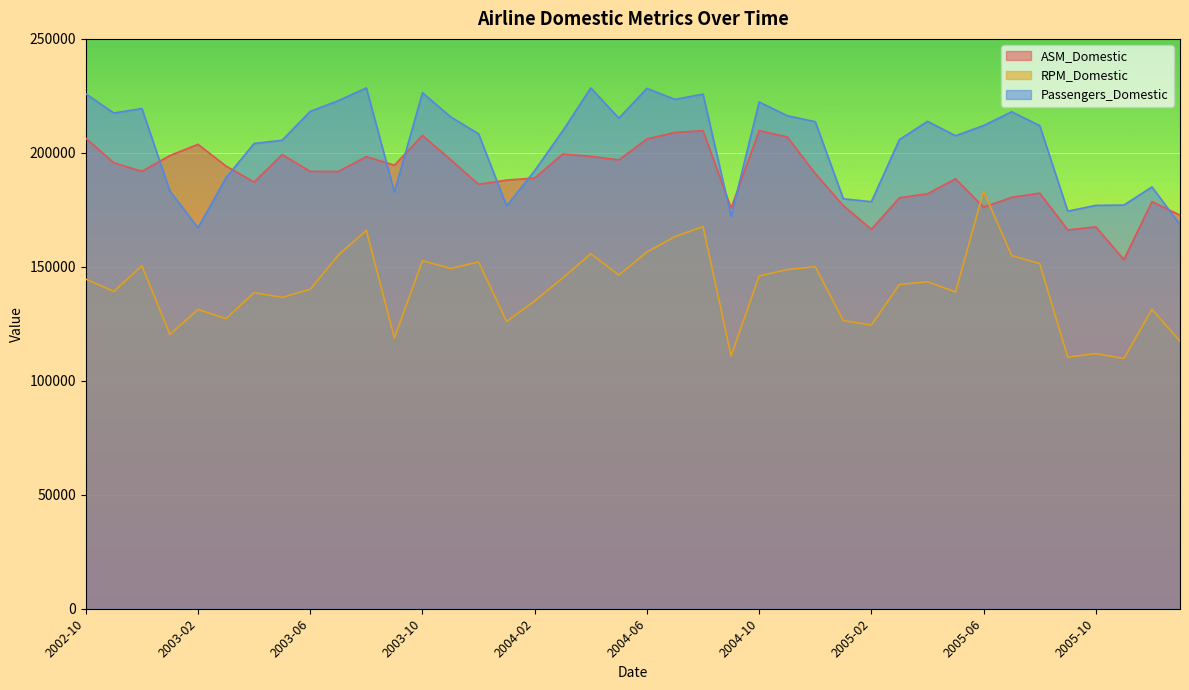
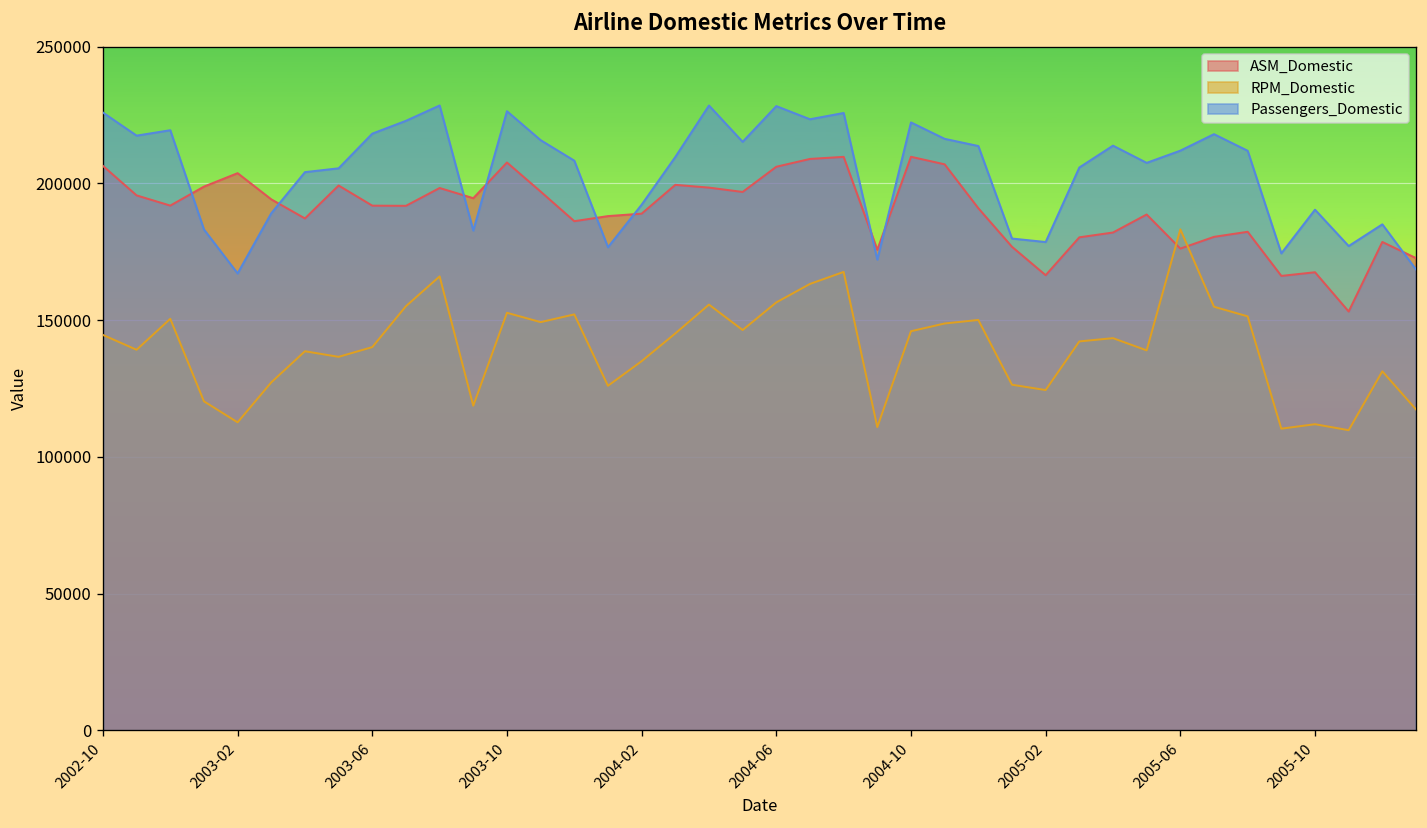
RPM_Domestic, 2003-02: 131000 -> 113000
Passengers_Domestic, 2005-10: 177000 -> 190000
